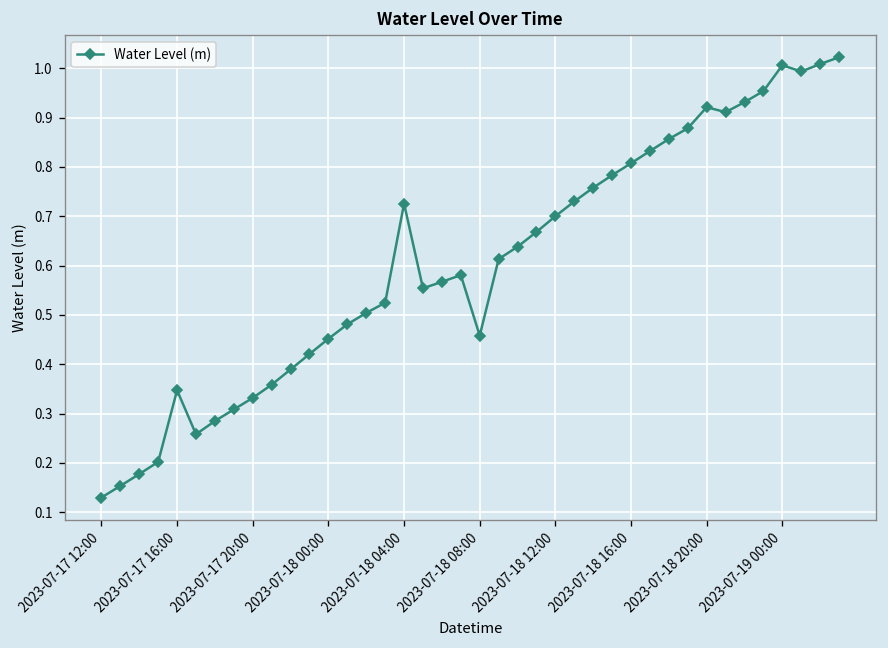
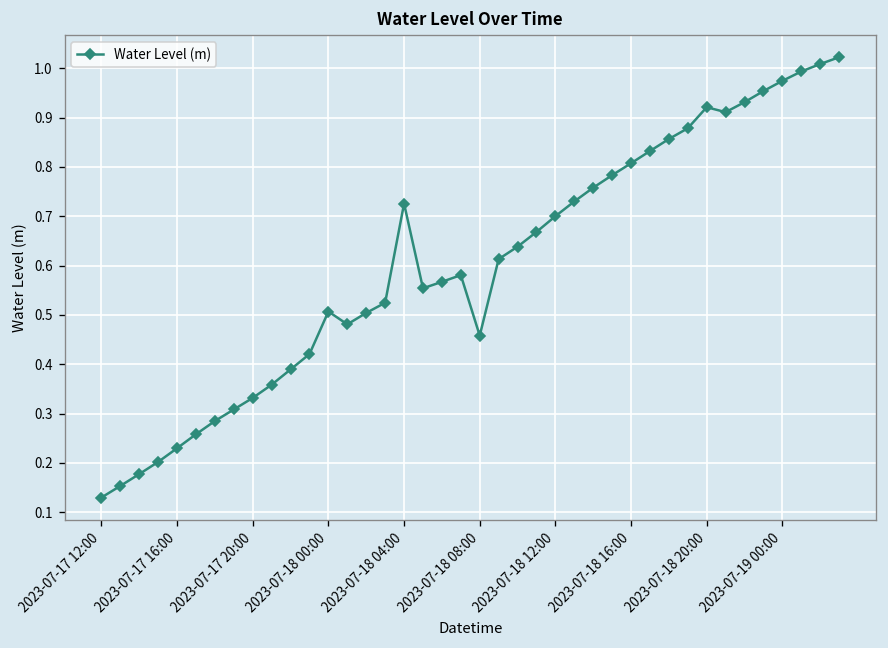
2023-07-17 16:00: 0.35 -> 0.23
2023-07-18 00:00: 0.45 -> 0.51
2023-07-19 00:00: 1.01 -> 0.97
